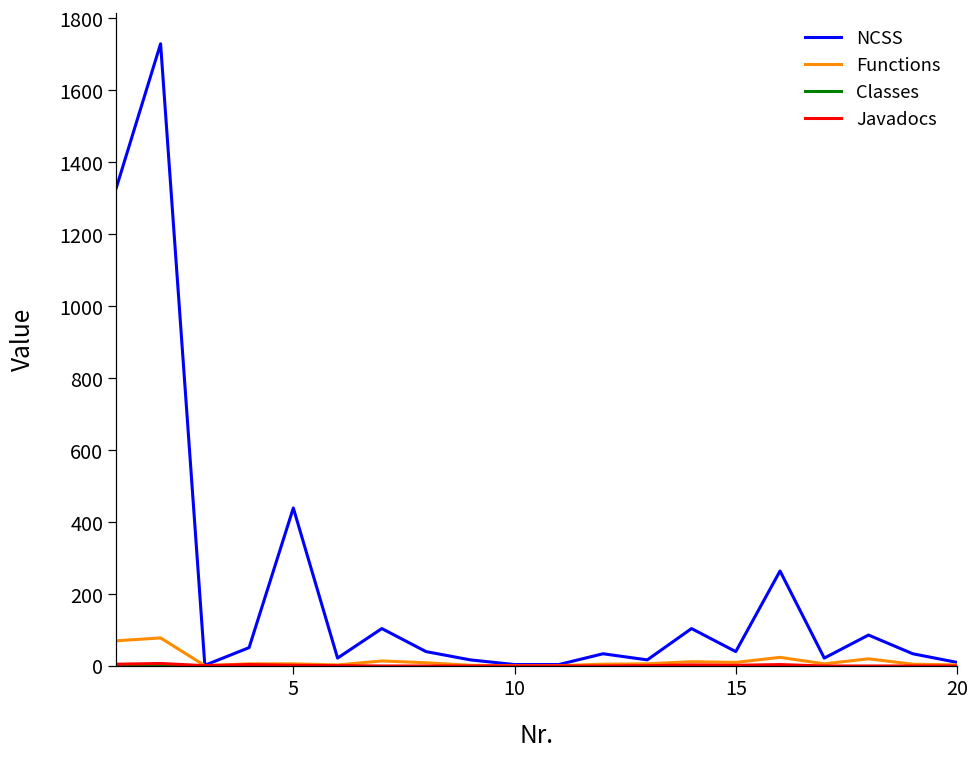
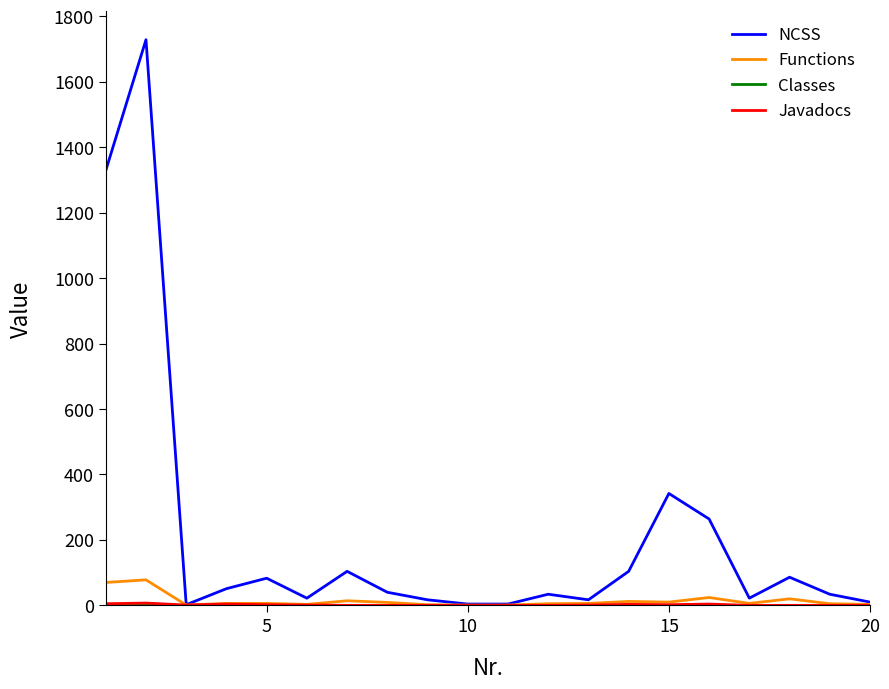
NCSS, 5: 440 -> 80
NCSS, 15: 40 -> 340
